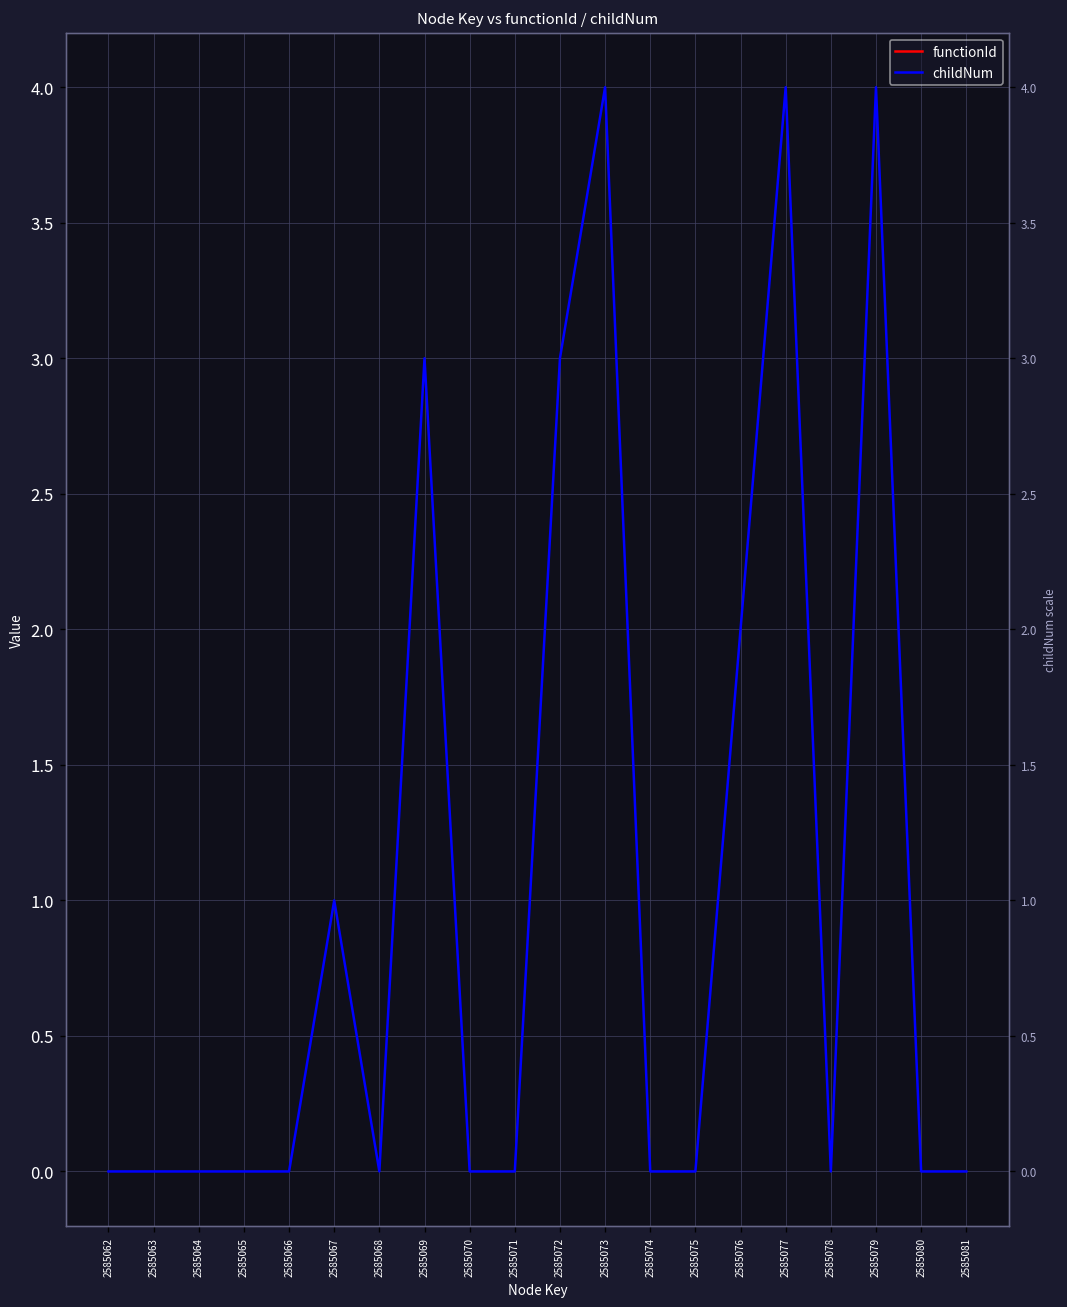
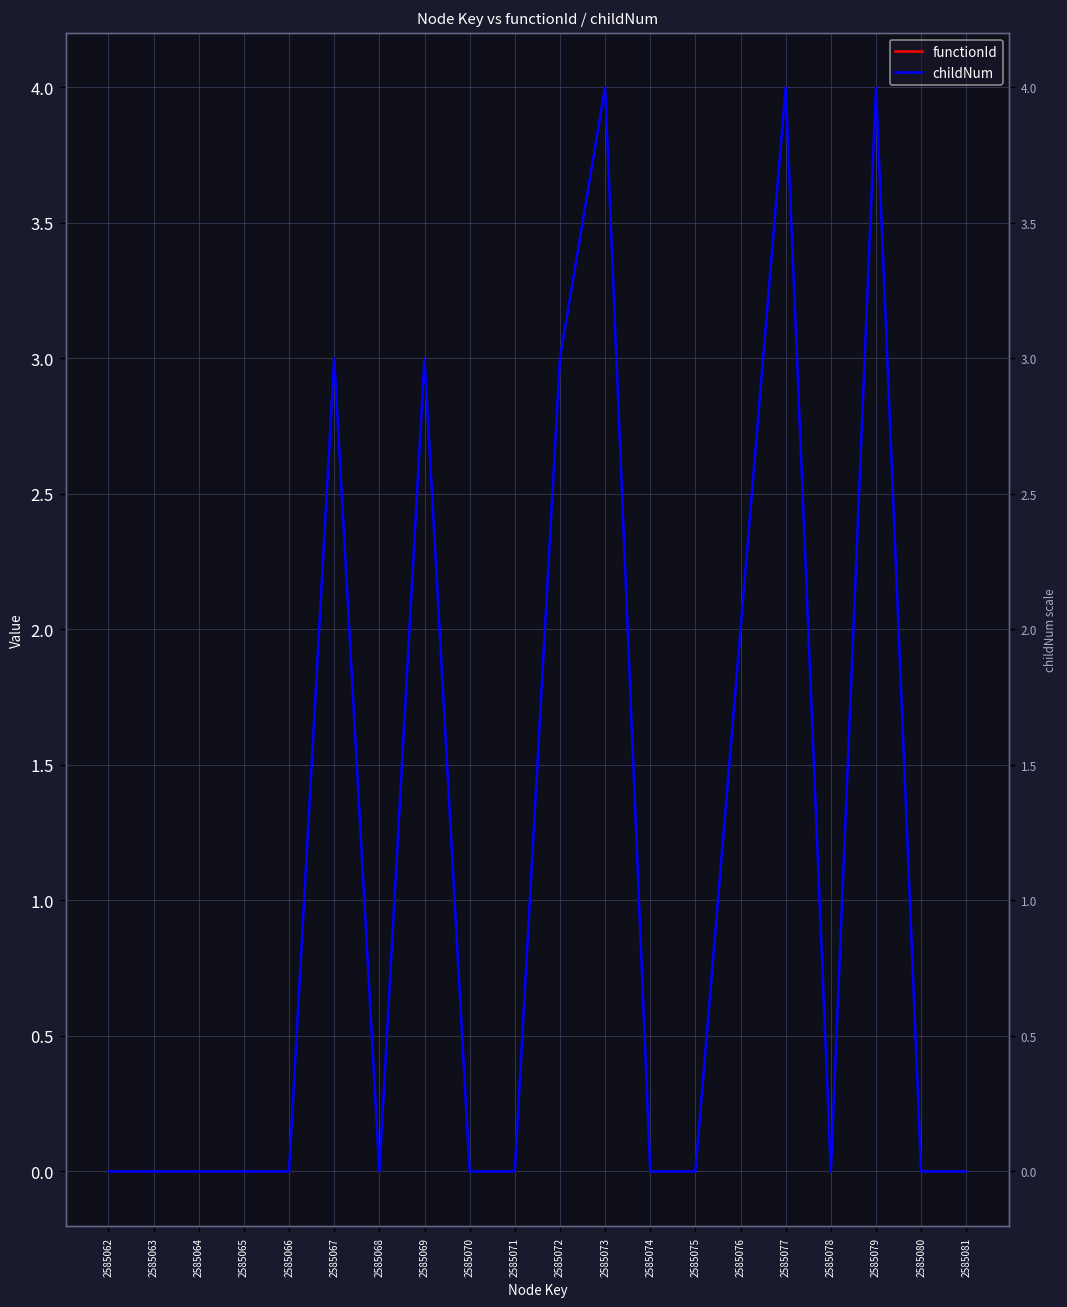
2585067: 1 -> 3
